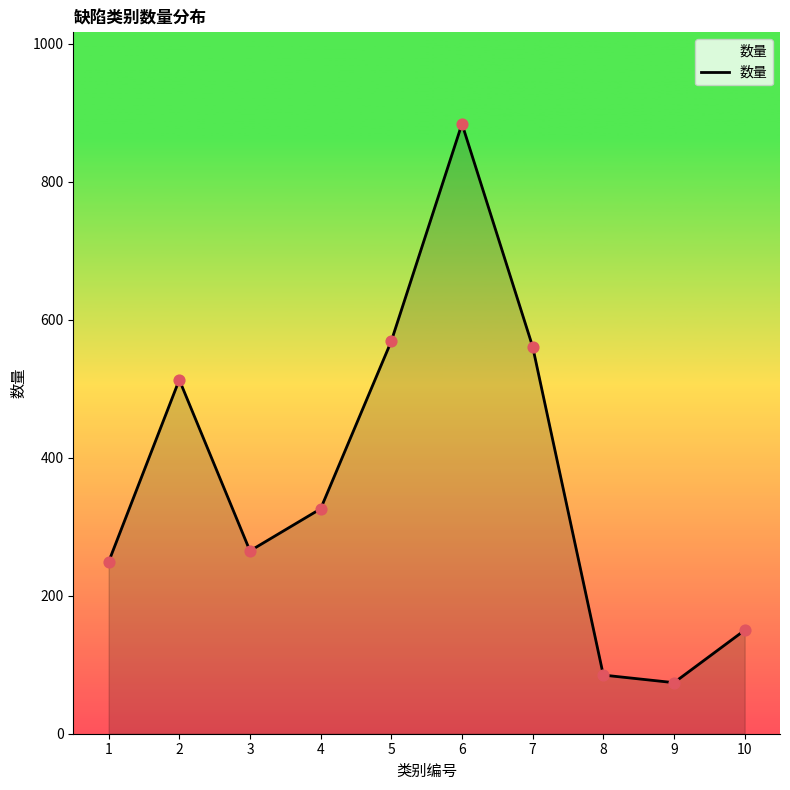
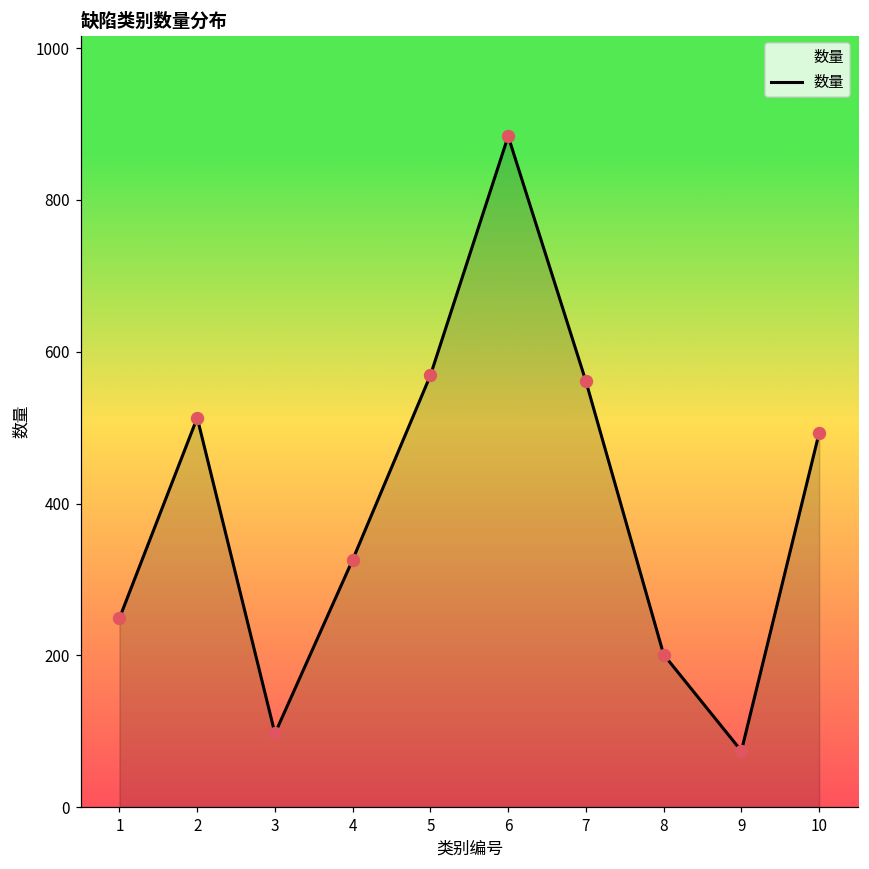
3: 270 -> 100
8: 90 -> 200
10: 150 -> 490
